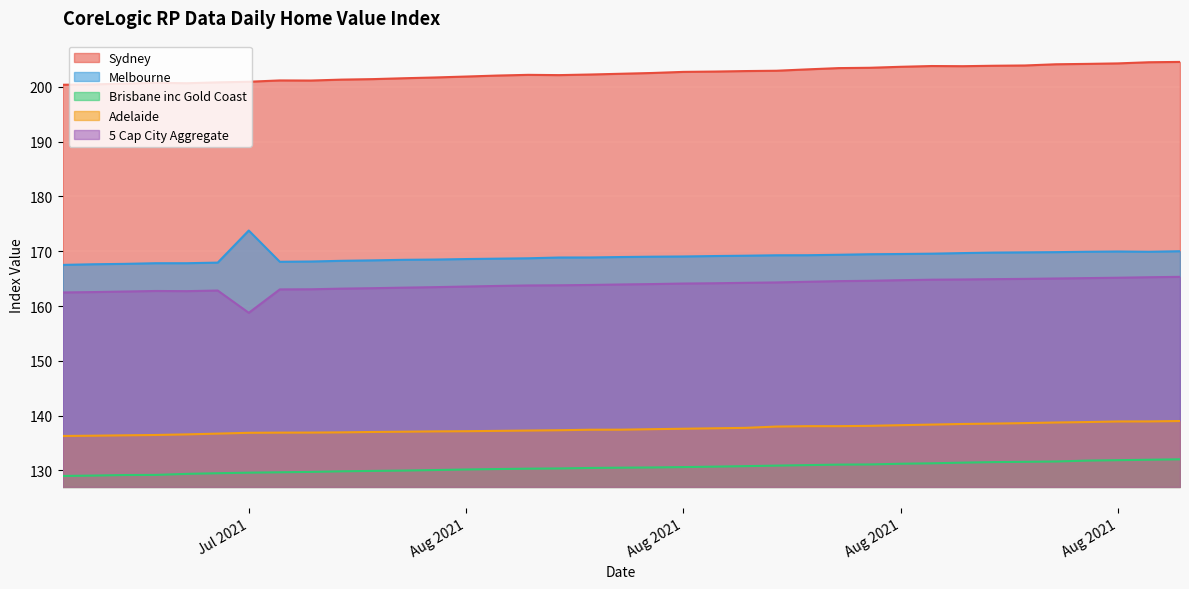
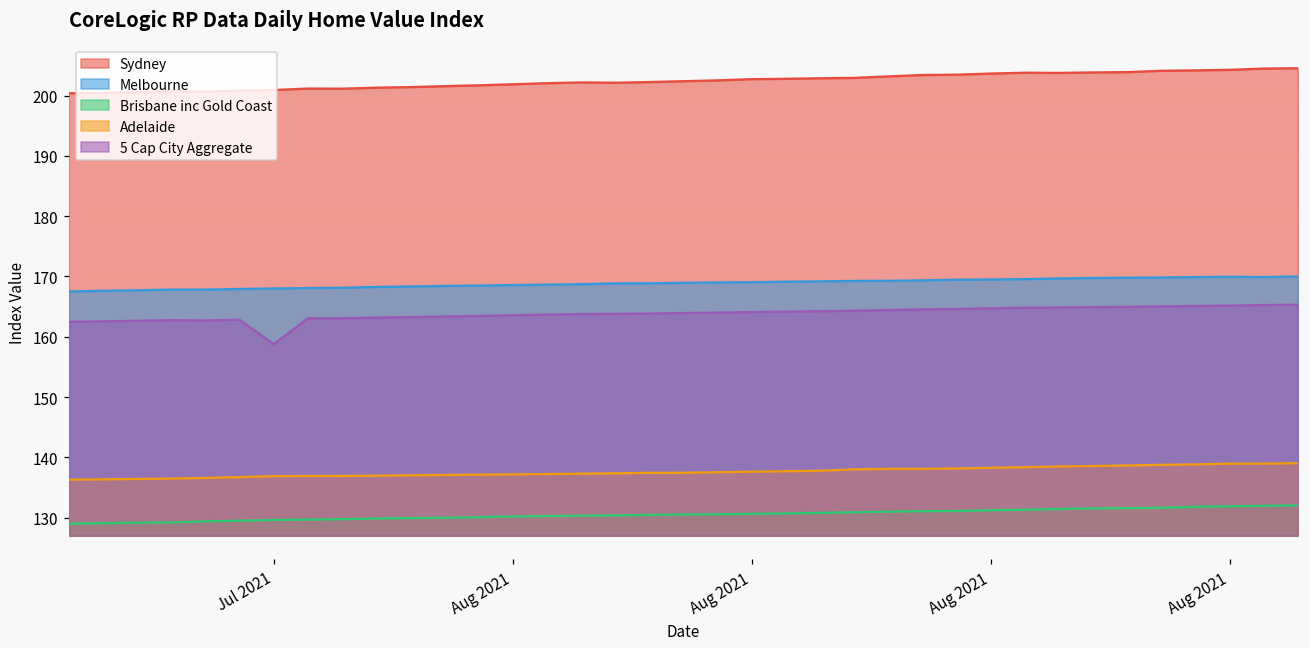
Melbourne, Jul 2021: 174 -> 168
